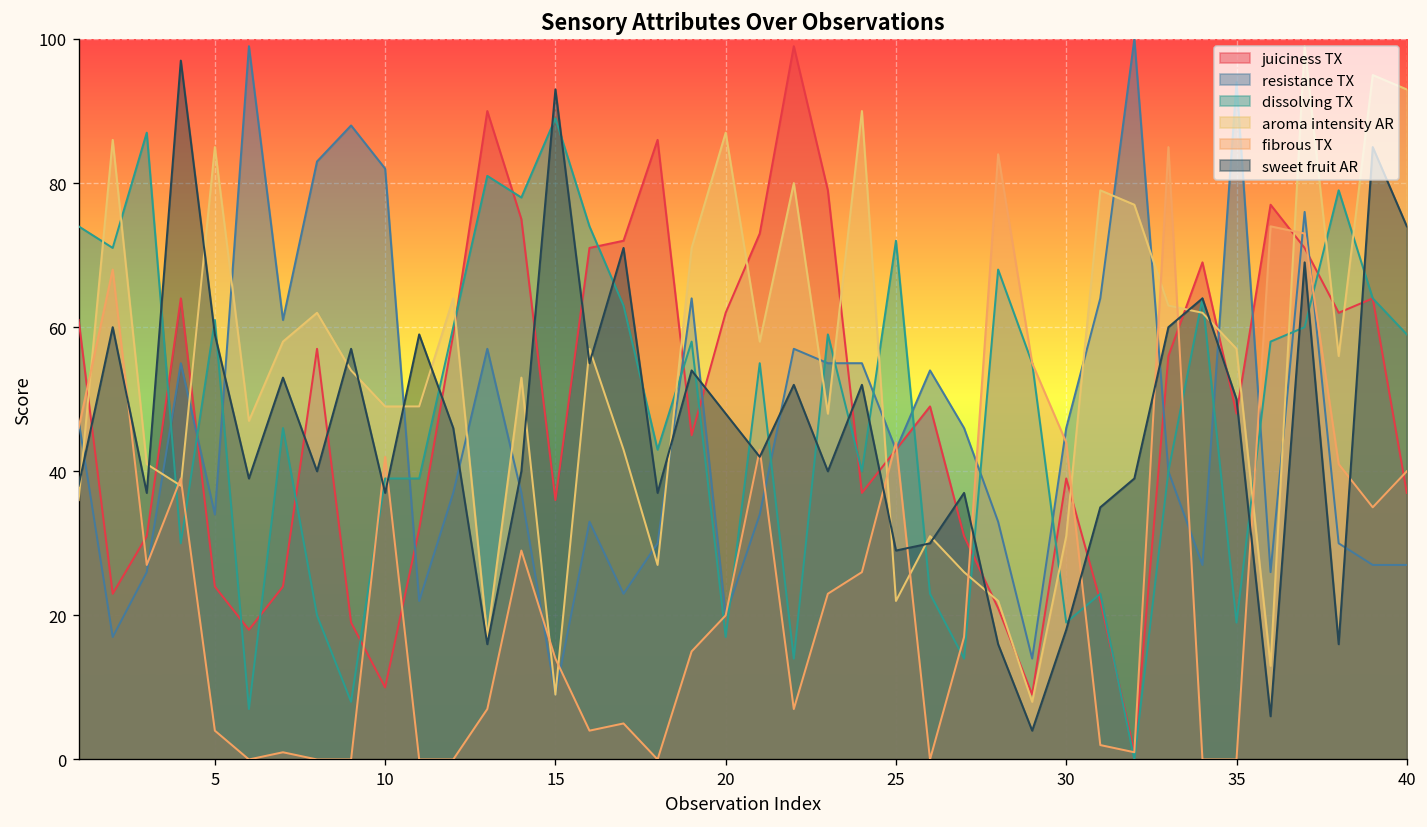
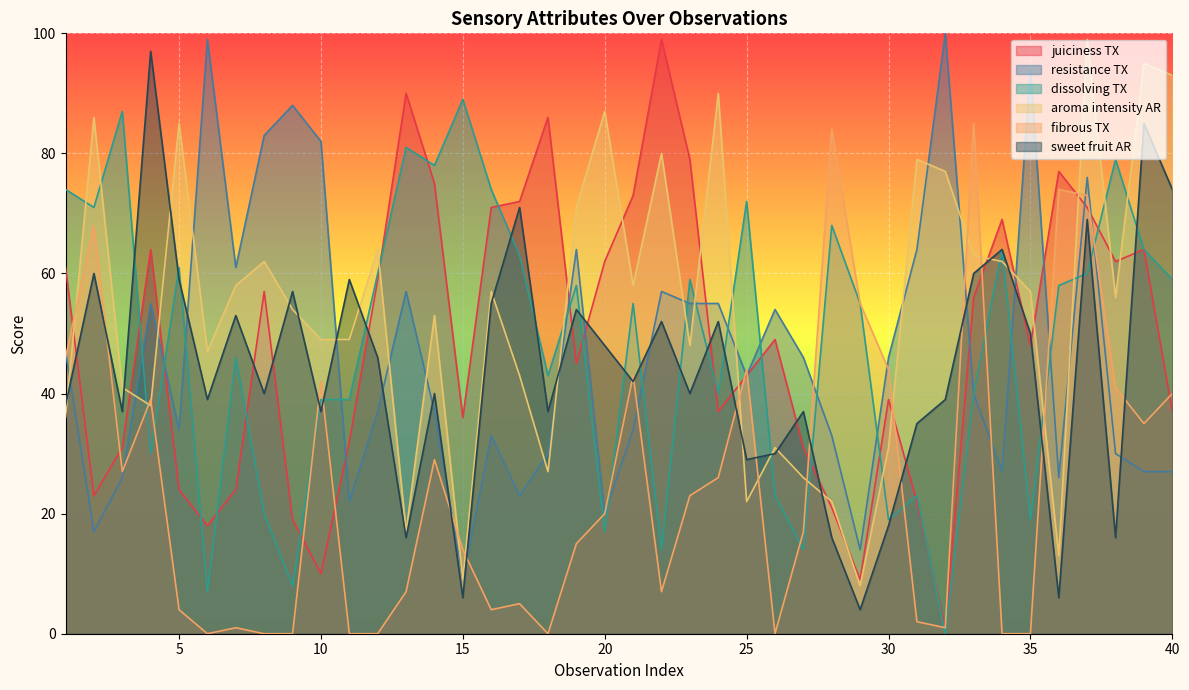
sweet fruit AR, 15: 93 -> 6
